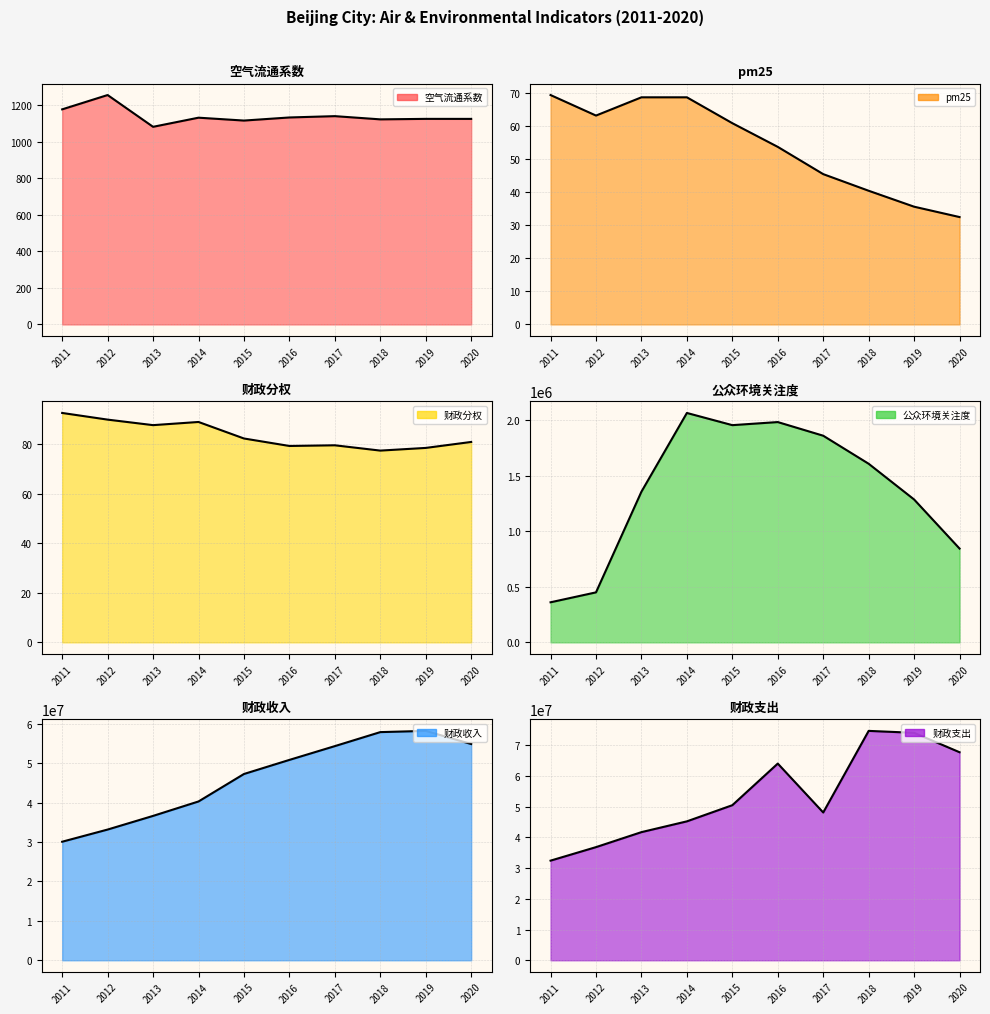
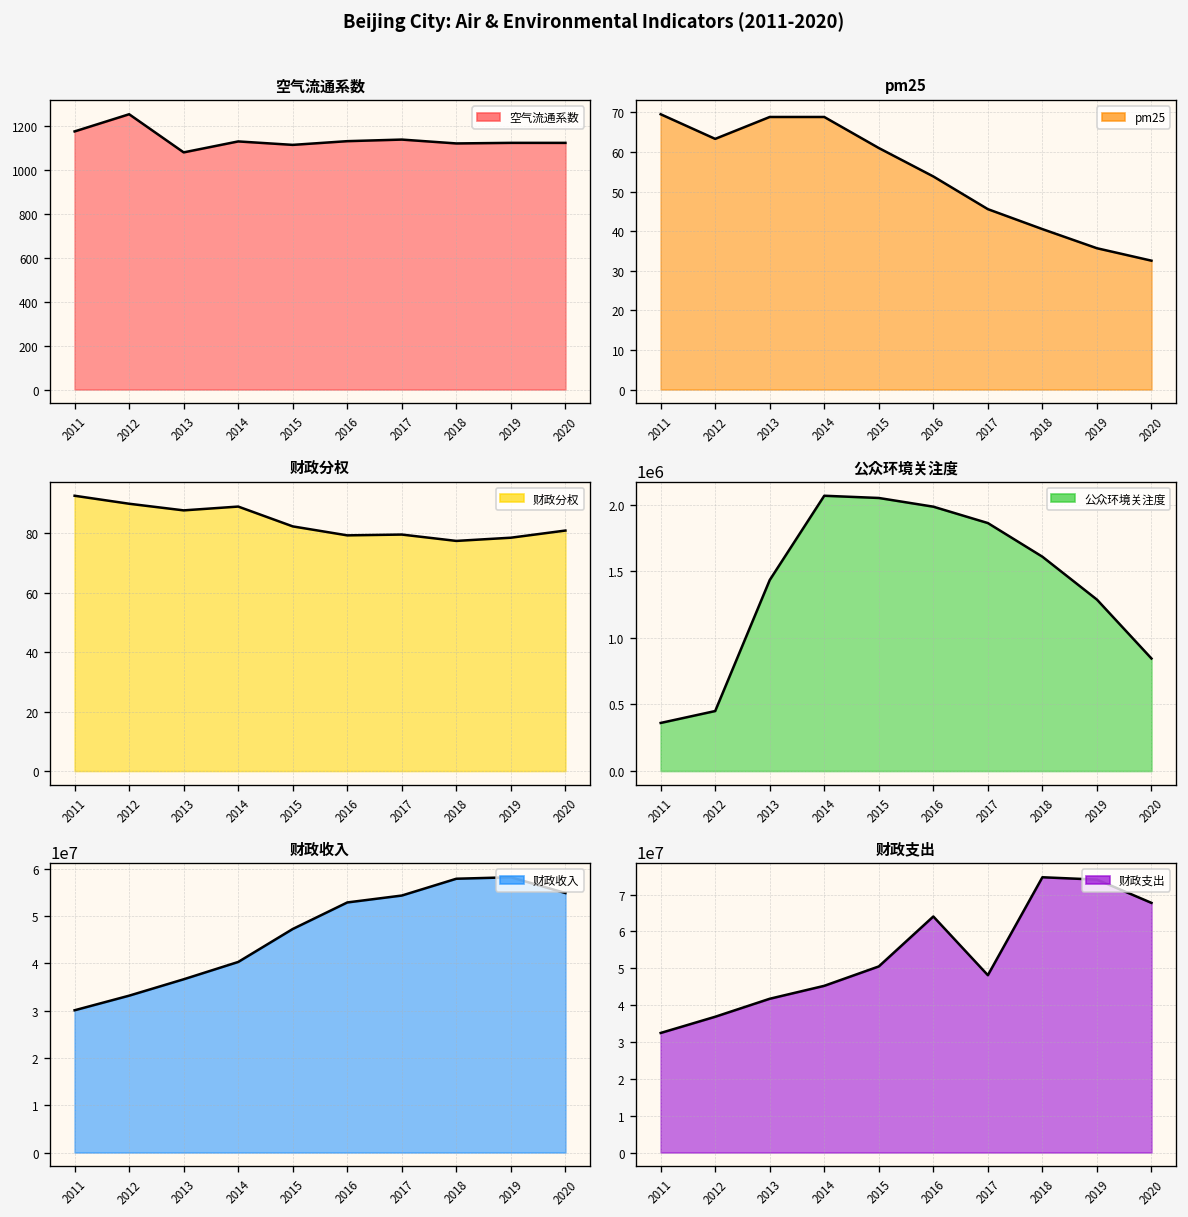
公众环境关注度, 2013: 1360000 -> 1430000
公众环境关注度, 2015: 1960000 -> 2050000
财政收入, 2016: 51000000 -> 53000000
